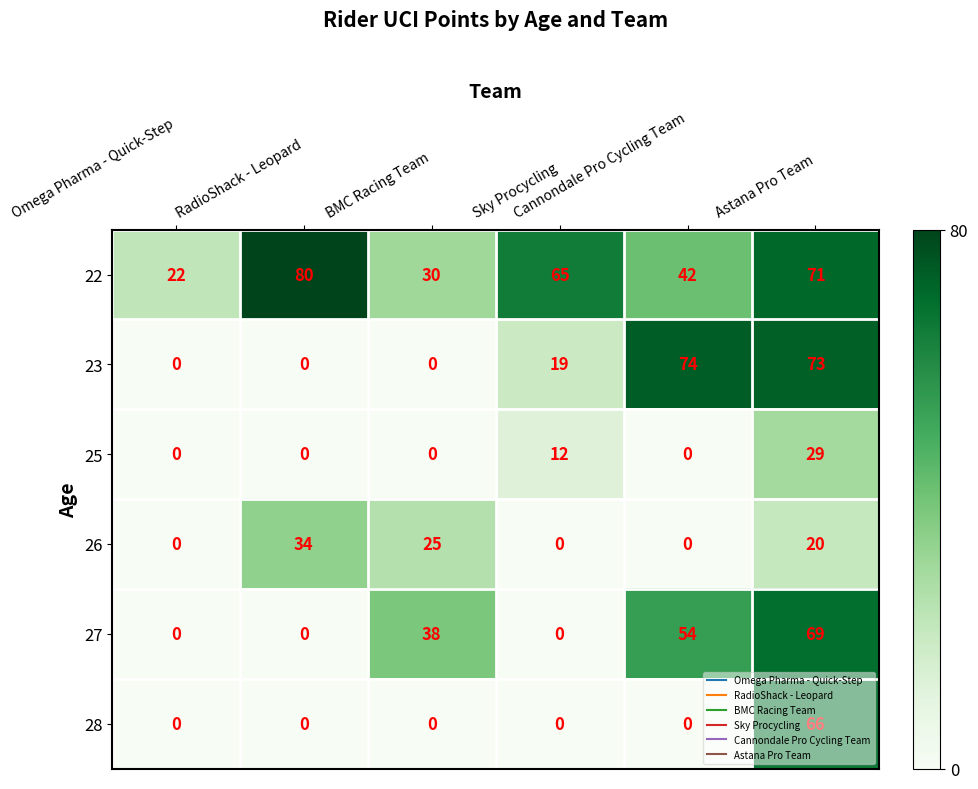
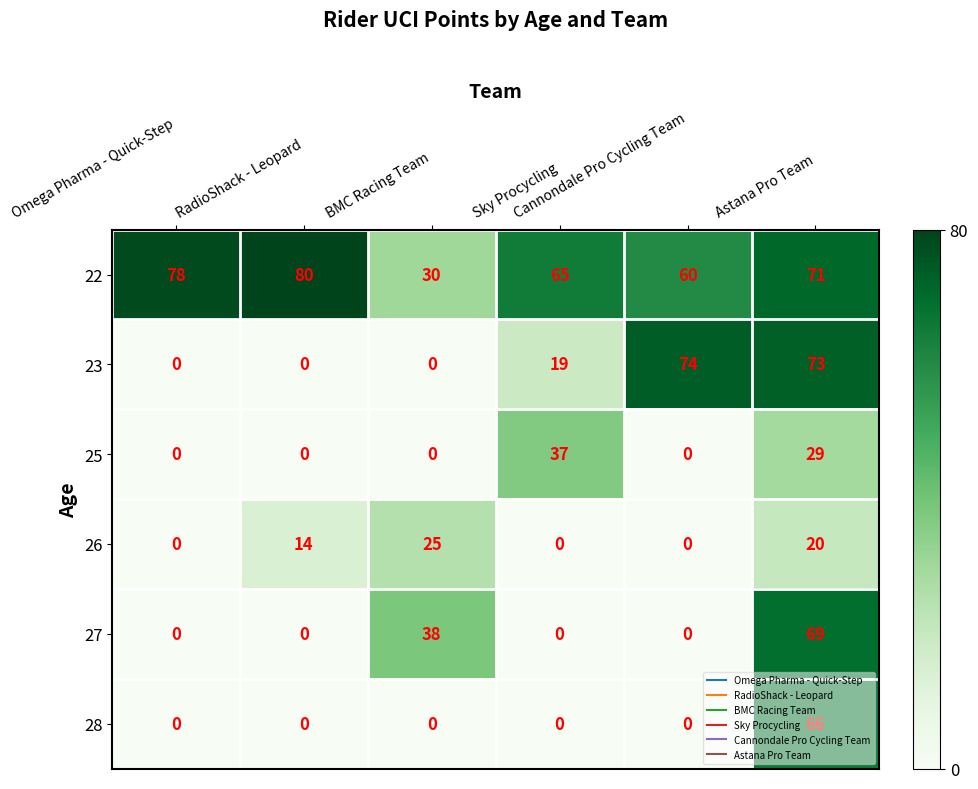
22, Omega Pharma - Quick-Step: 22 -> 78
22, Cannondale Pro Cycling Team: 42 -> 60
25, Sky Procycling: 12 -> 37
26, RadioShack - Leopard: 34 -> 14
27, Cannondale Pro Cycling Team: 54 -> 0
